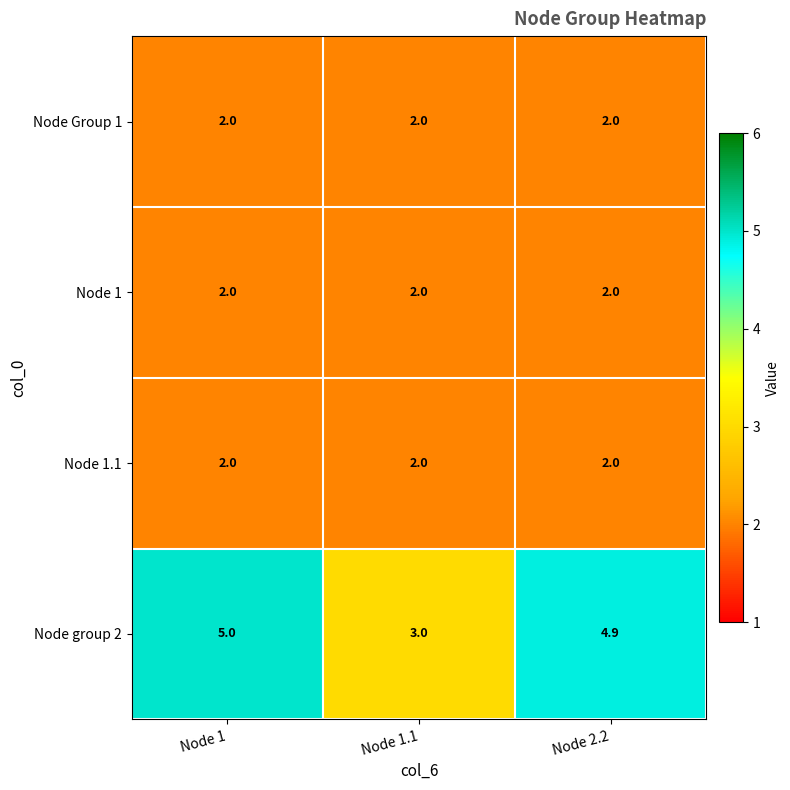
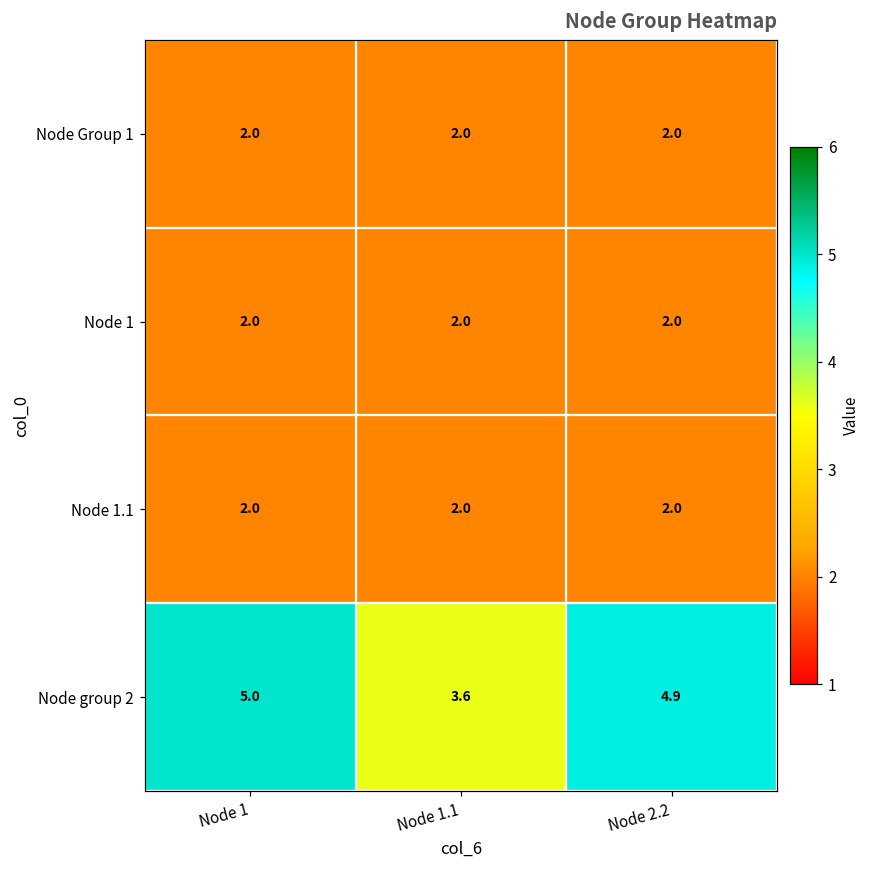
Node group 2, Node 1.1: 3.0 -> 3.6
